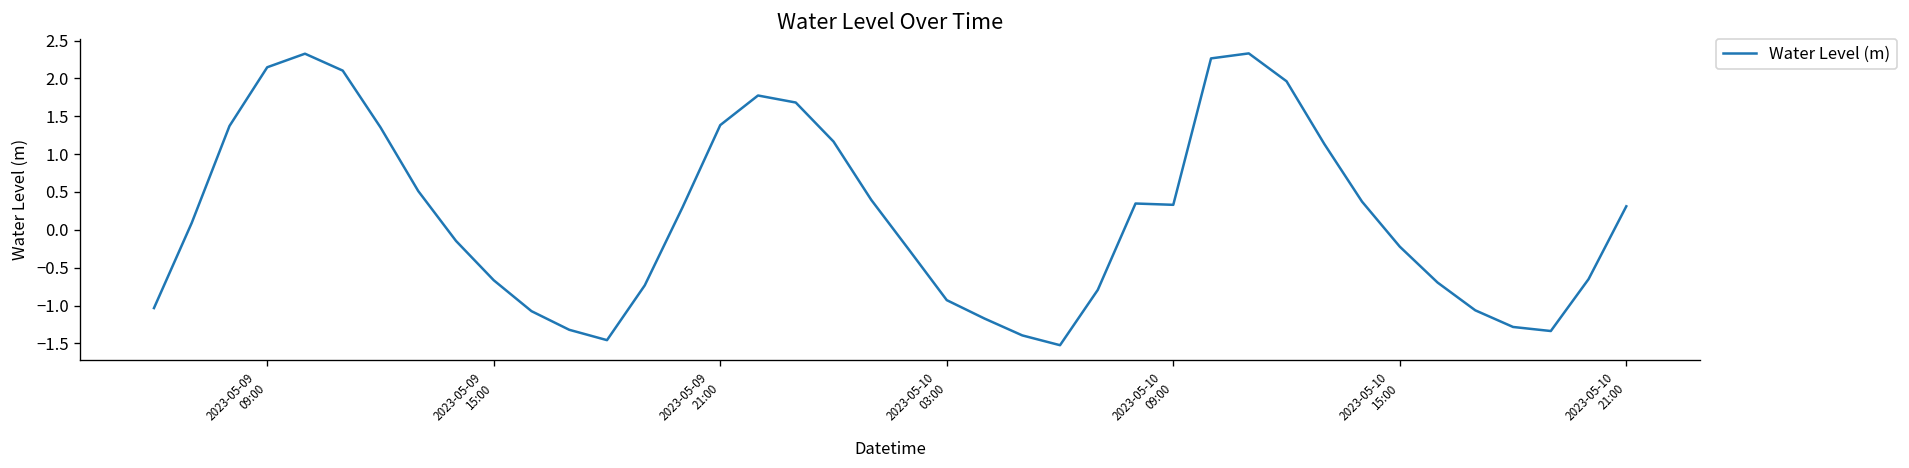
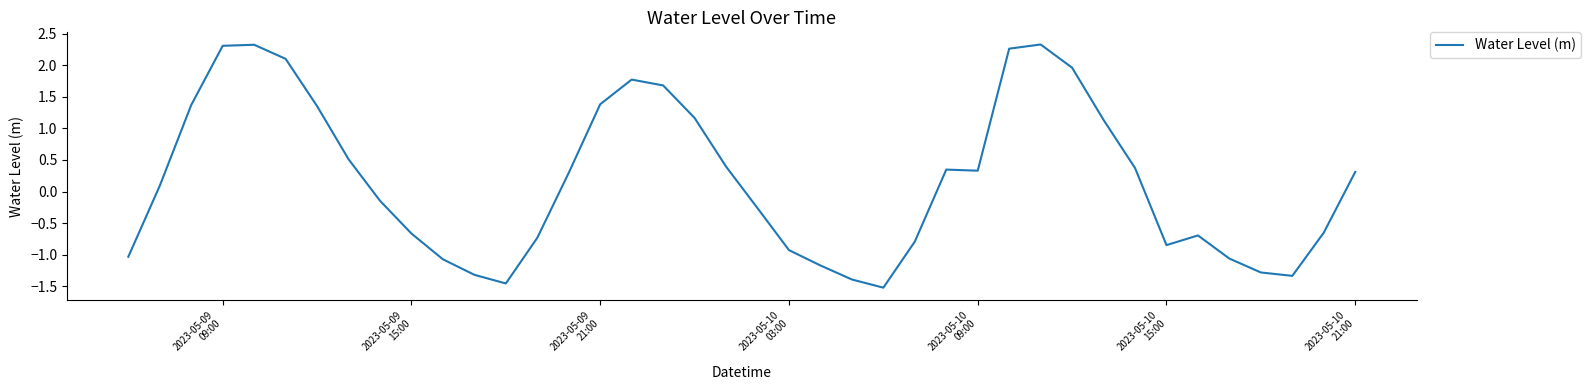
2023-05-09 09:00: 2.1 -> 2.3
2023-05-10 15:00: -0.2 -> -0.8
